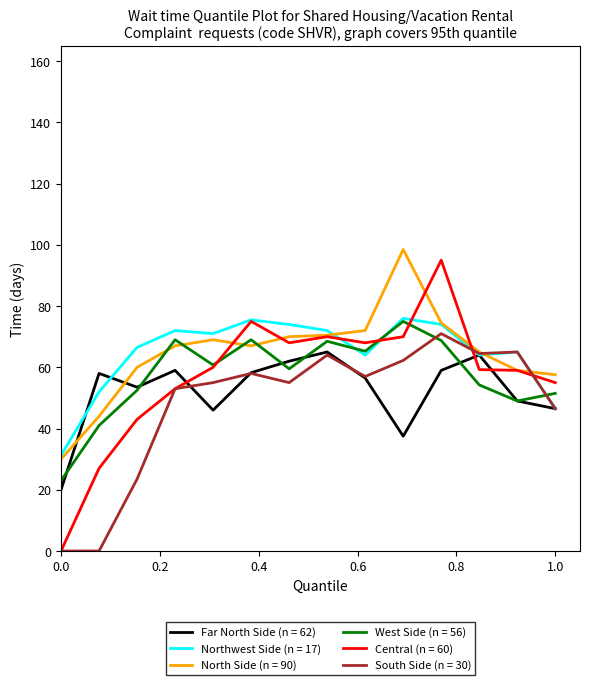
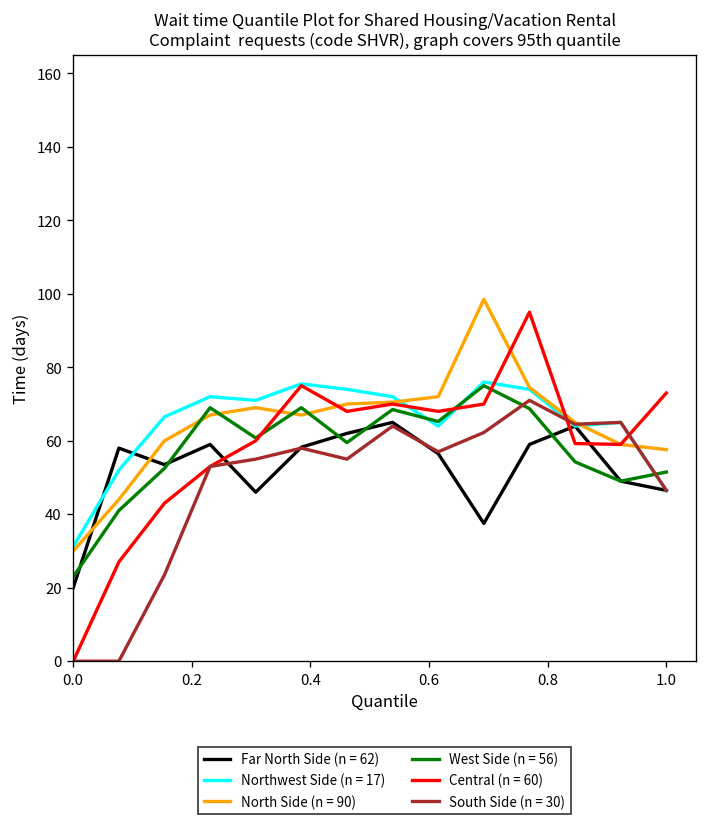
Central (n = 60), 1.0: 55 -> 73
